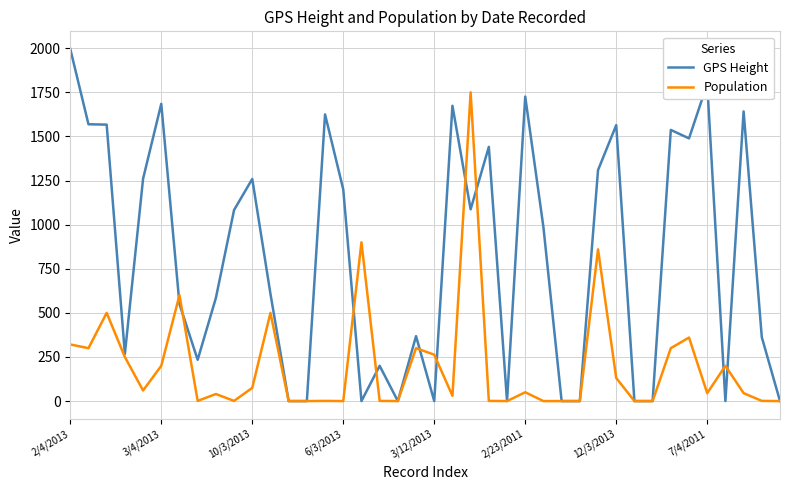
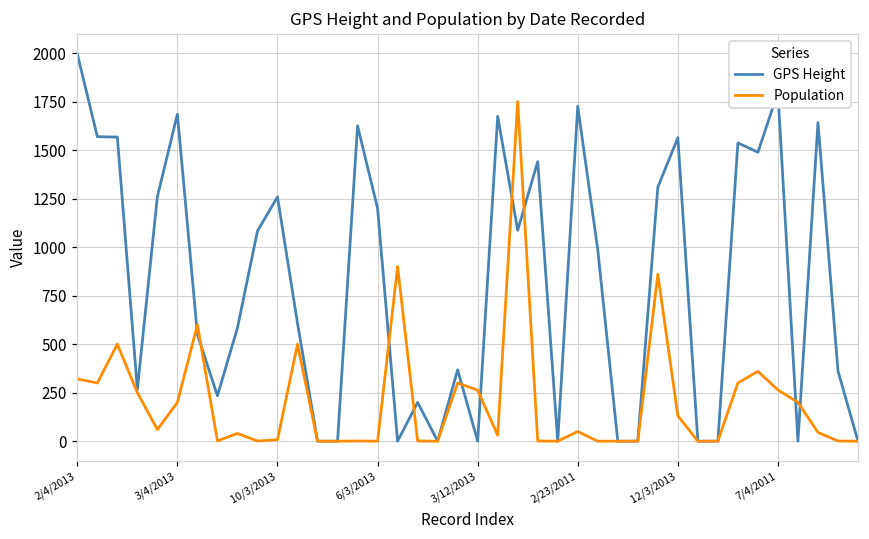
Population, 10/3/2013: 80 -> 10
Population, 7/4/2011: 50 -> 260
